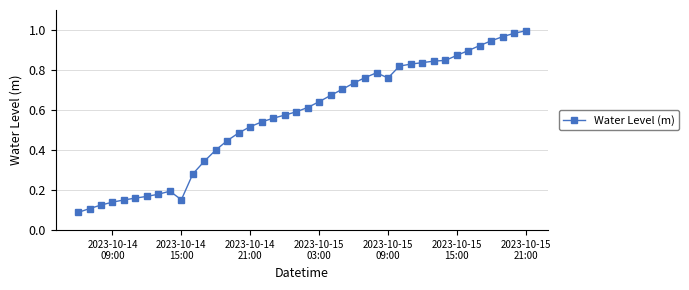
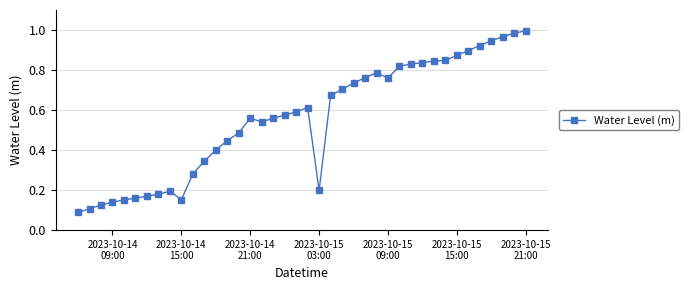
2023-10-14 21:00: 0.52 -> 0.56
2023-10-15 03:00: 0.64 -> 0.20
